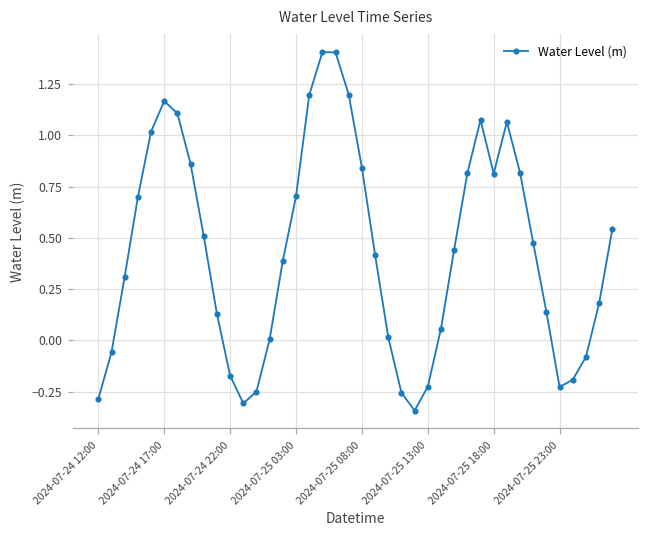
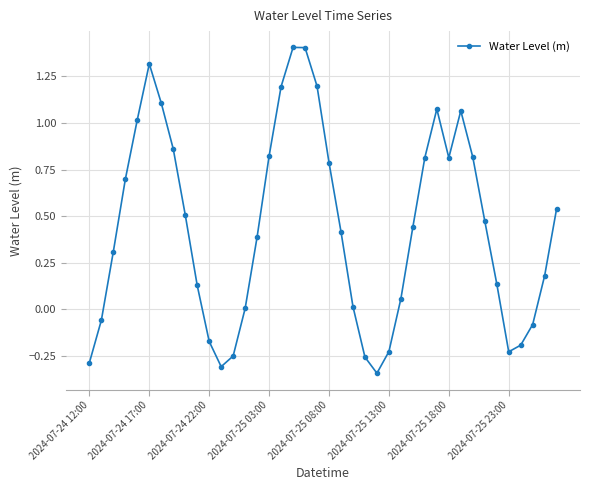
2024-07-24 17:00: 1.17 -> 1.32
2024-07-25 03:00: 0.70 -> 0.82
2024-07-25 08:00: 0.84 -> 0.79
